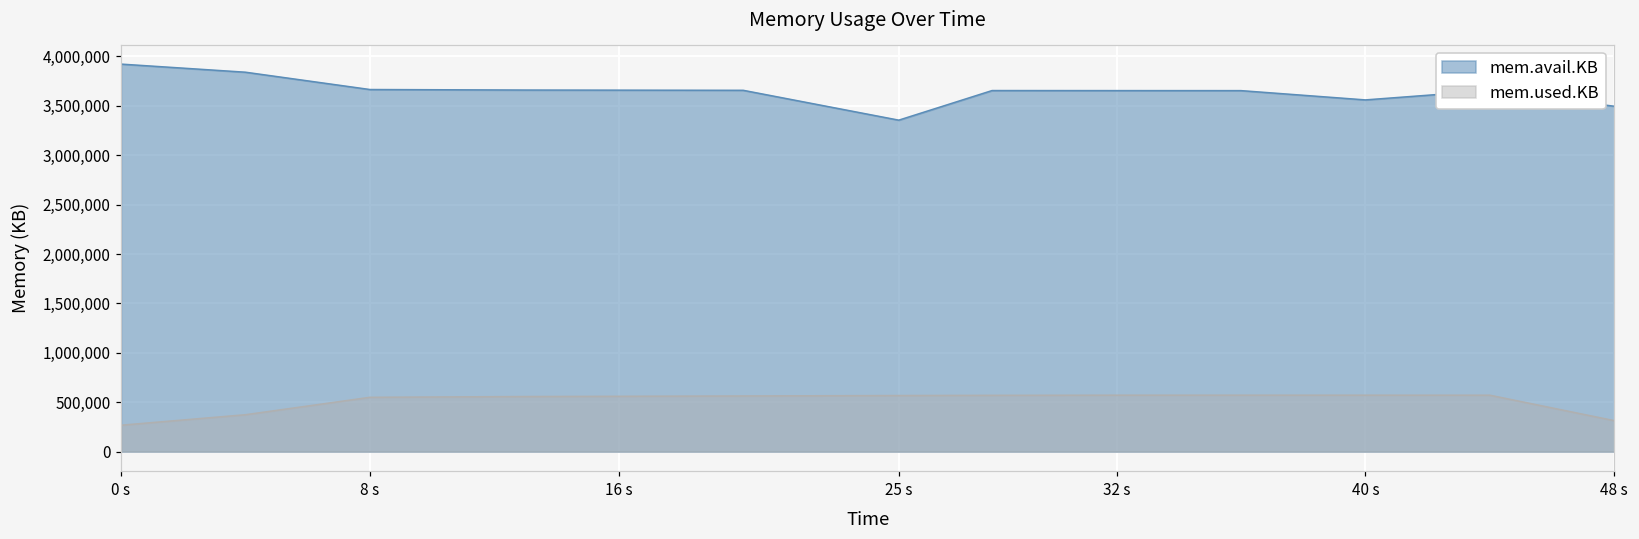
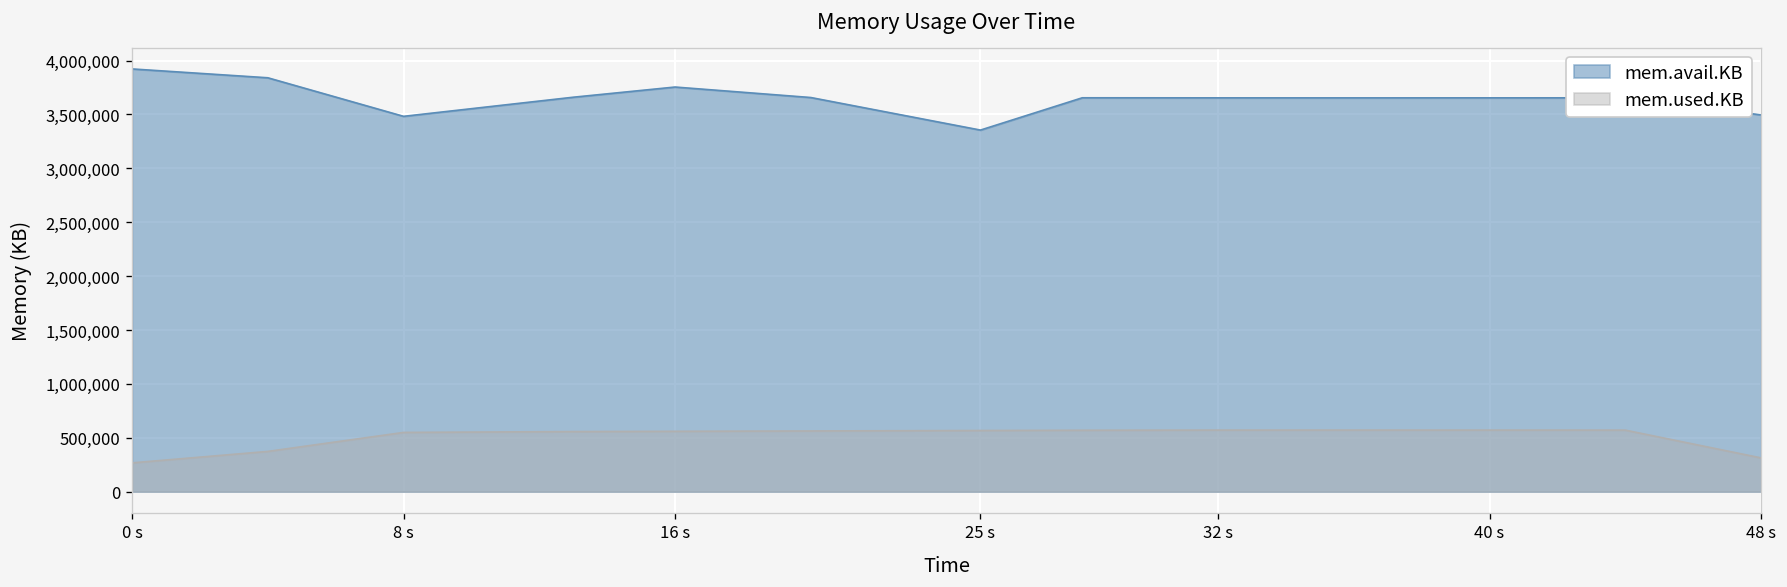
mem.avail.KB, 8 s: 3,700,000 -> 3,500,000
mem.avail.KB, 16 s: 3,700,000 -> 3,800,000
mem.avail.KB, 40 s: 3,600,000 -> 3,700,000
